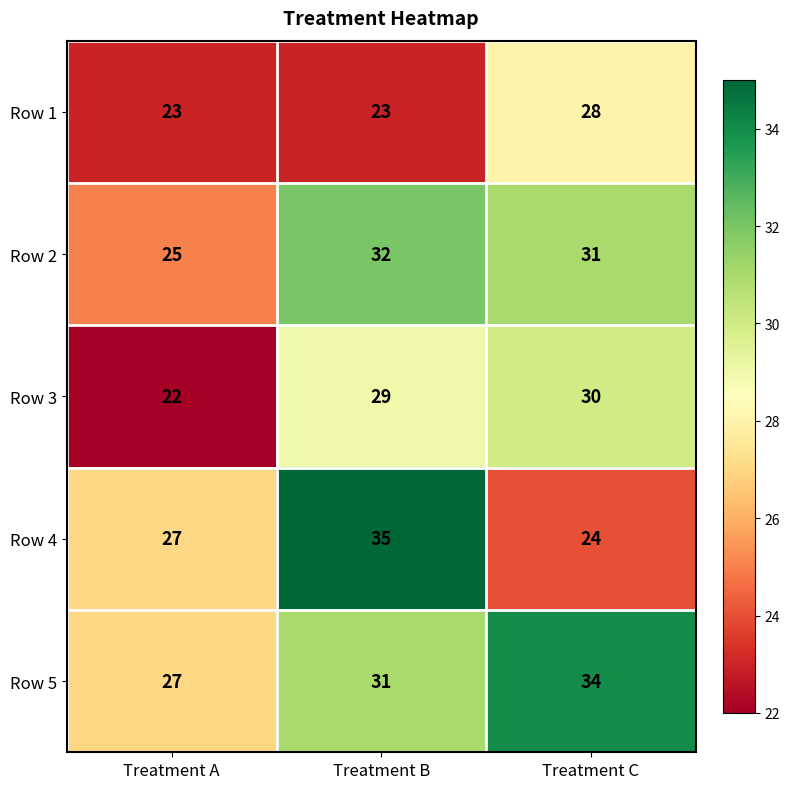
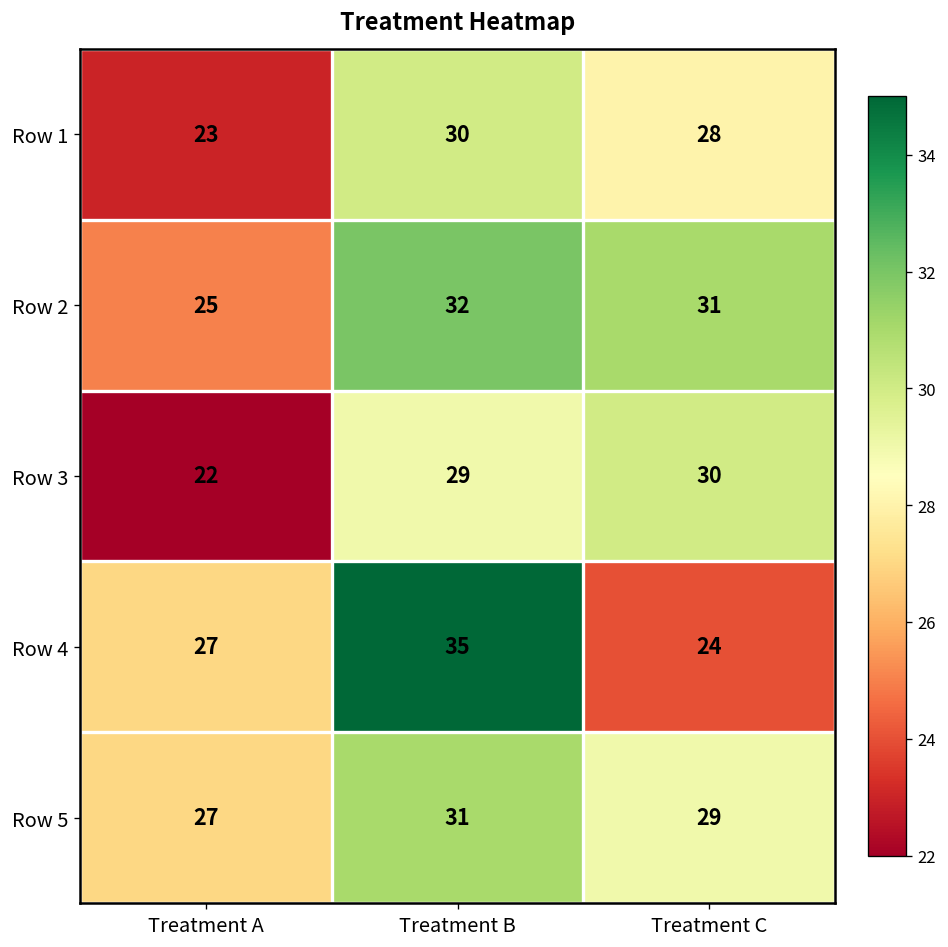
Row 1, Treatment B: 23 -> 30
Row 5, Treatment C: 34 -> 29
